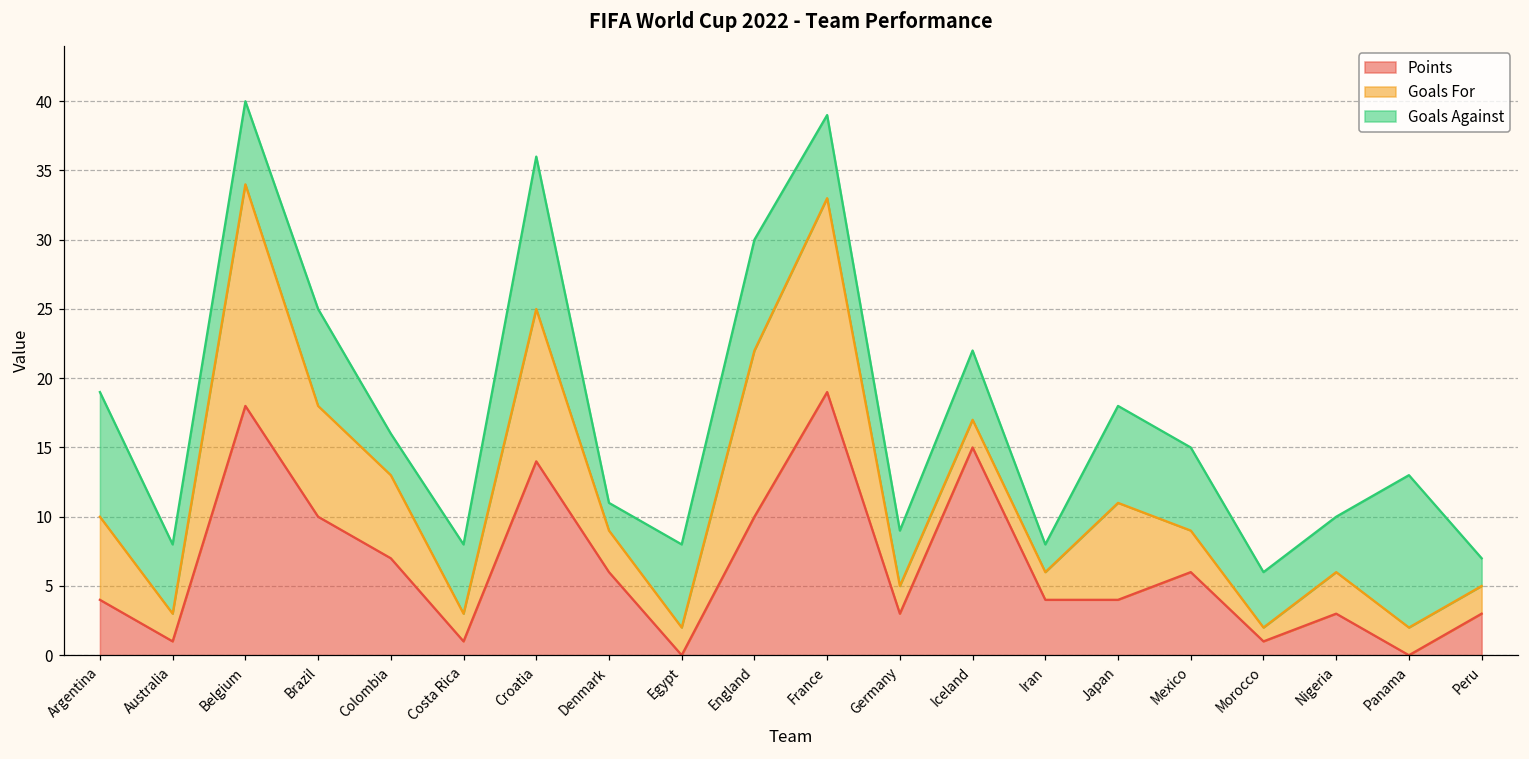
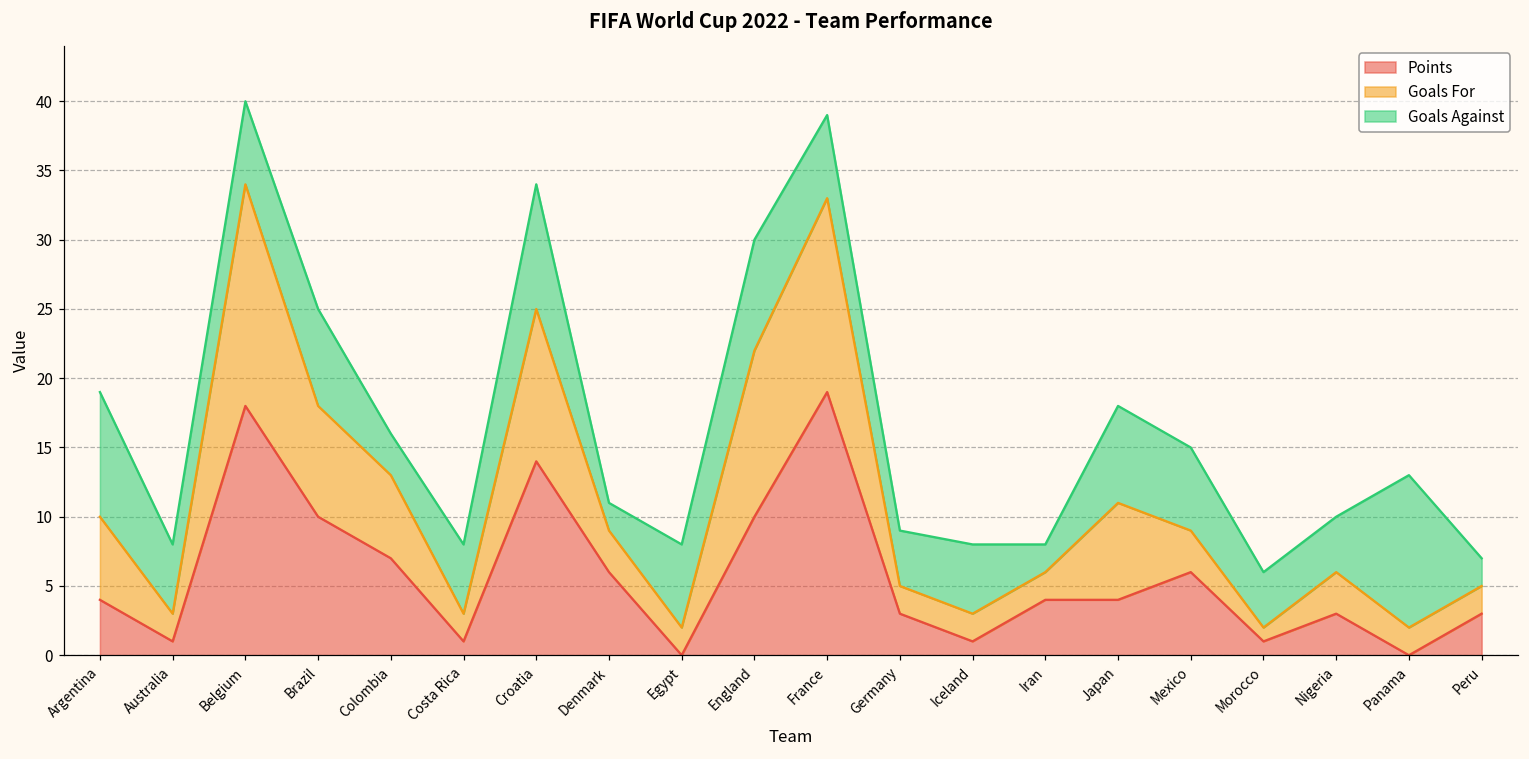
Goals Against, Croatia: 11 -> 9
Points, Iceland: 15 -> 1
